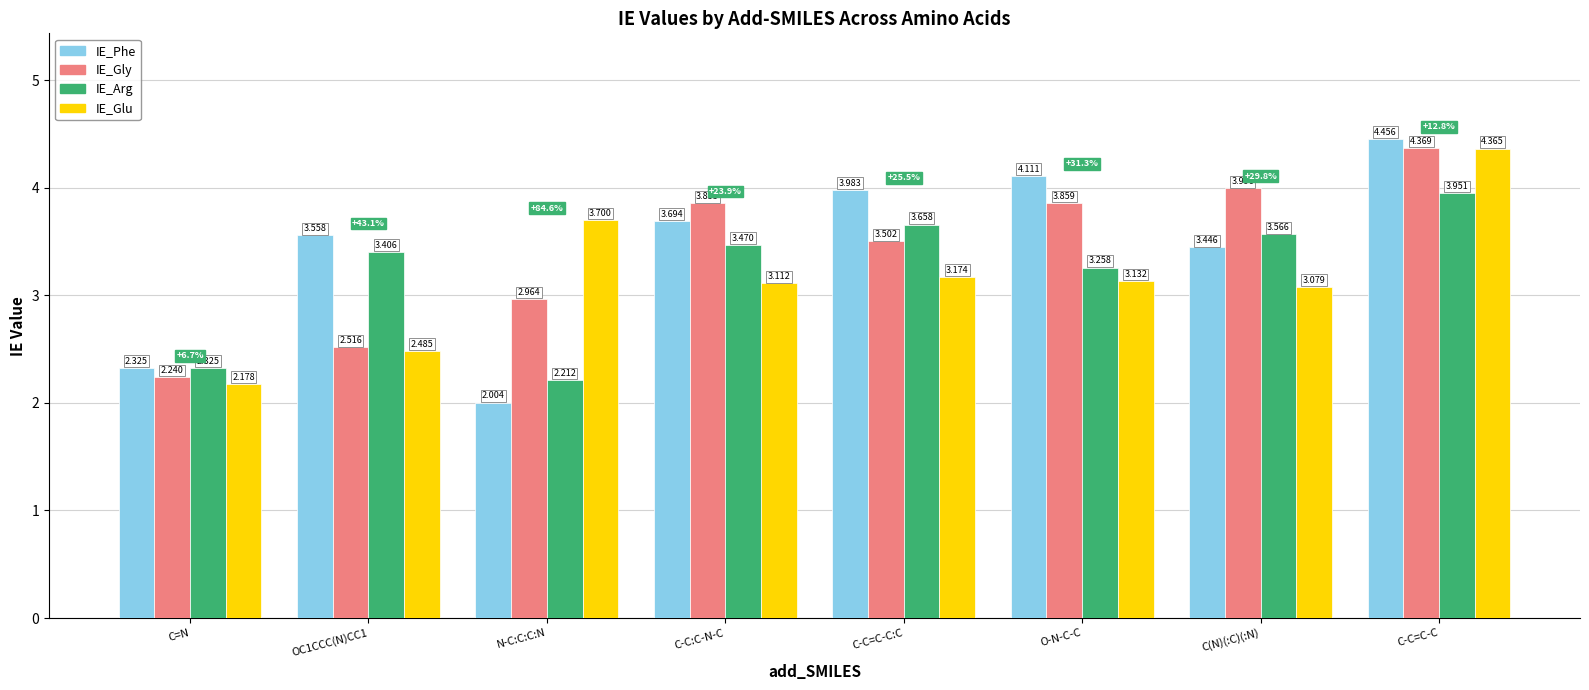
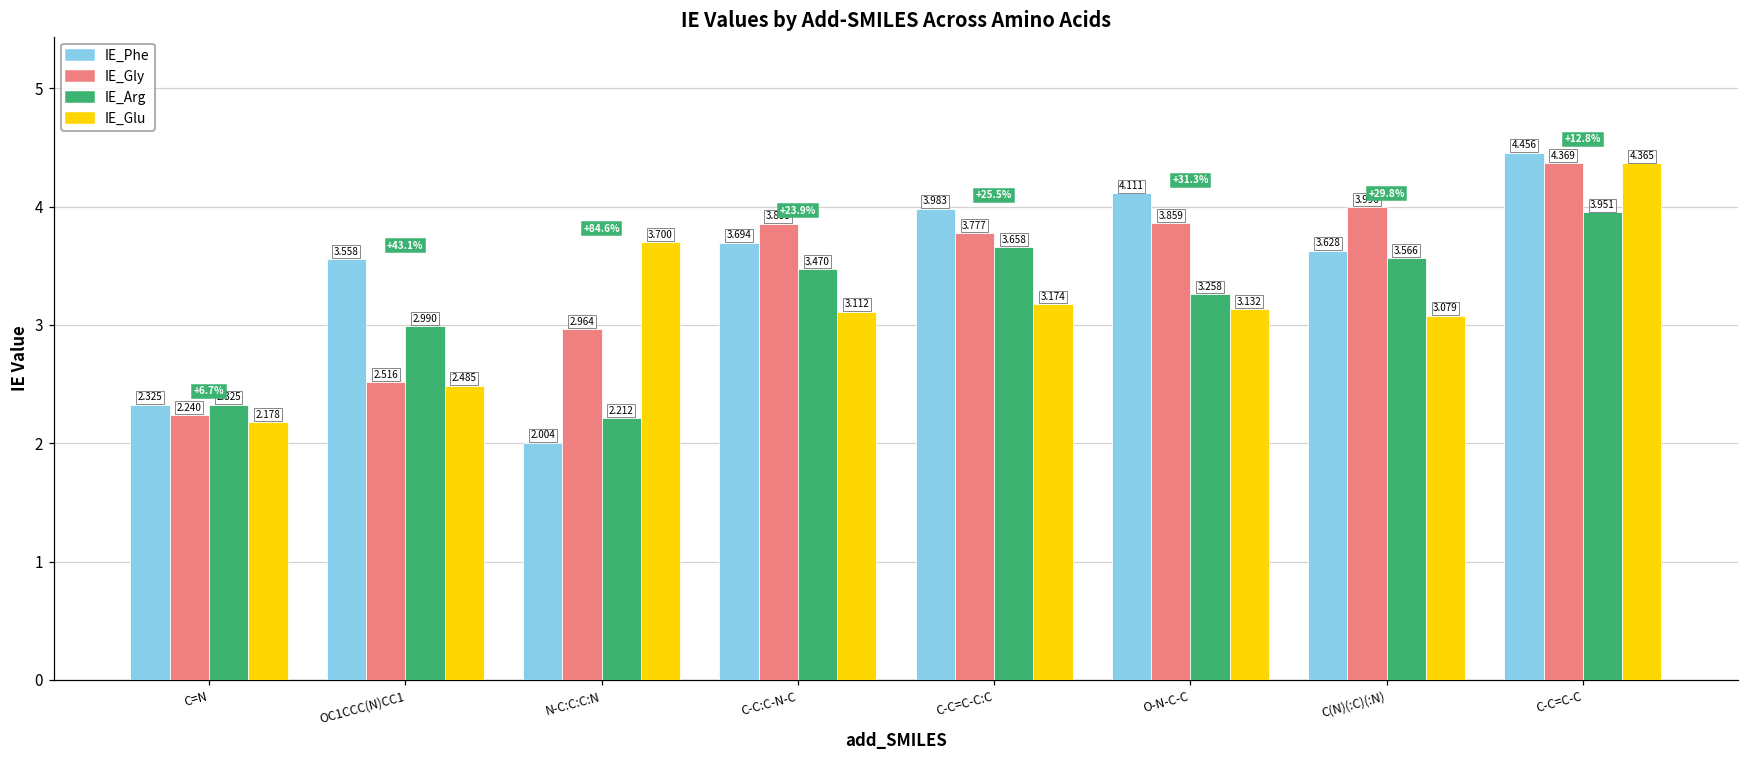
IE_Arg, OC1CCC(N)CC1: 3.406 -> 2.990
IE_Gly, C-C=C-C:C: 3.502 -> 3.777
IE_Phe, C(N)(:C)(:N): 3.446 -> 3.628
